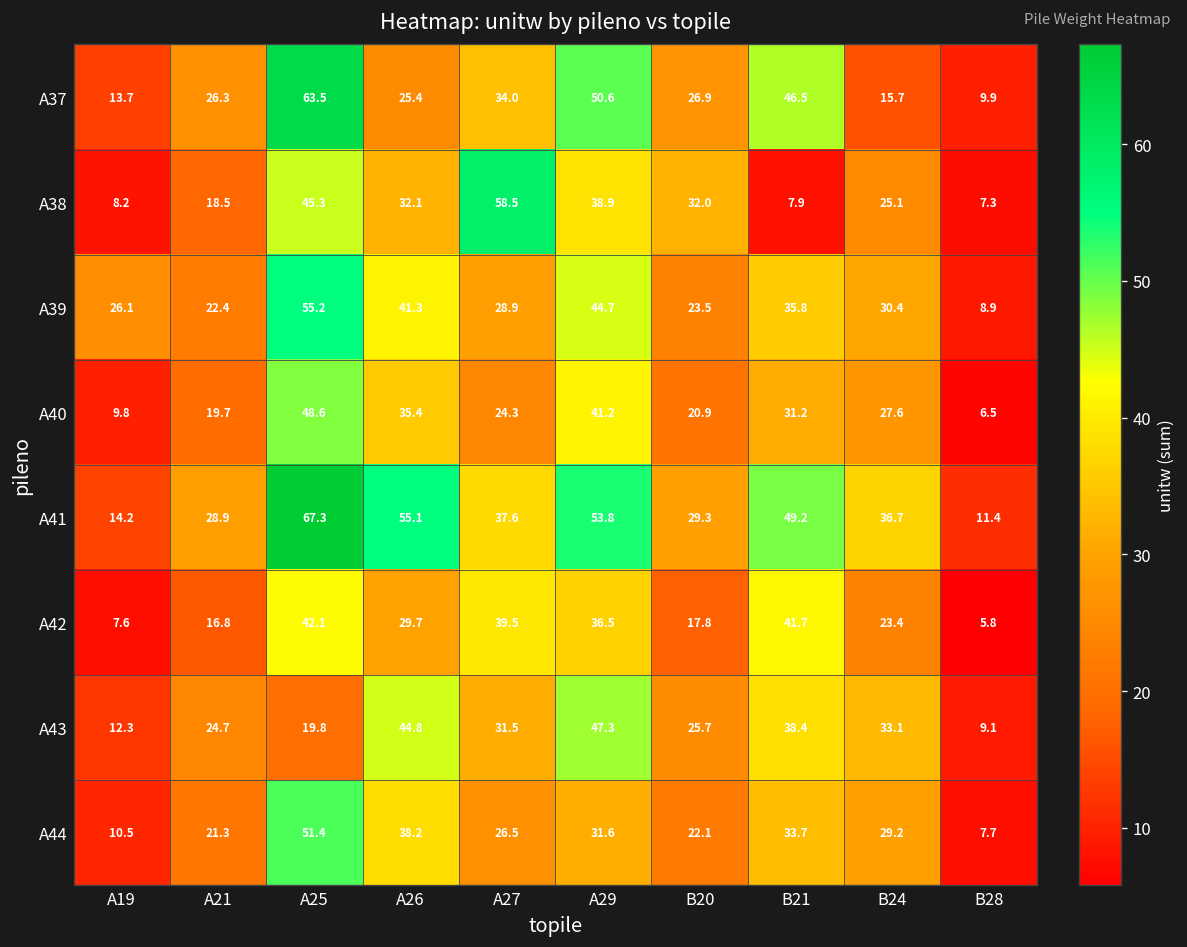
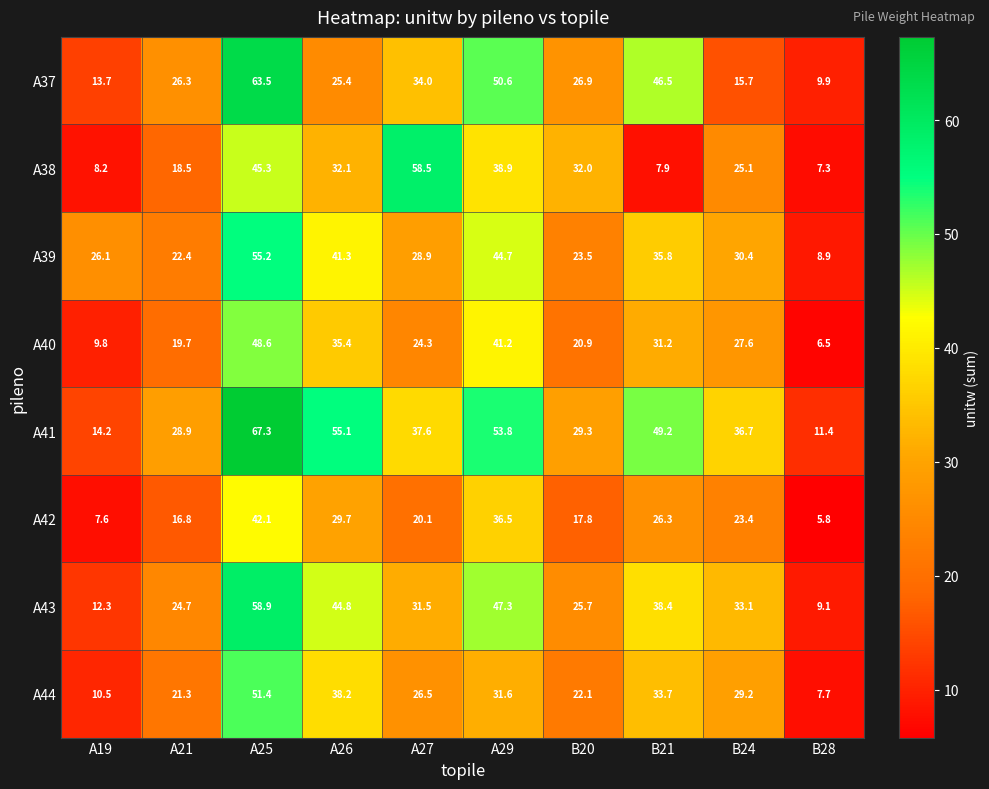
A42, A27: 39.5 -> 20.1
A42, B21: 41.7 -> 26.3
A43, A25: 19.8 -> 58.9
